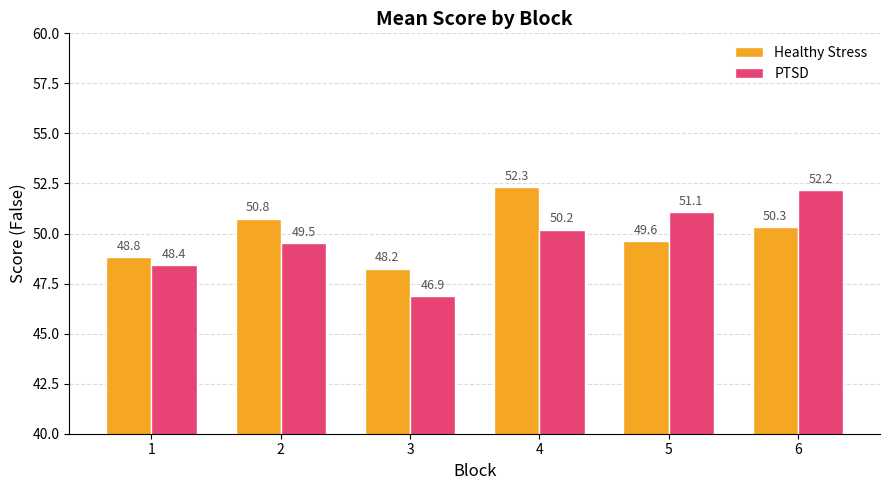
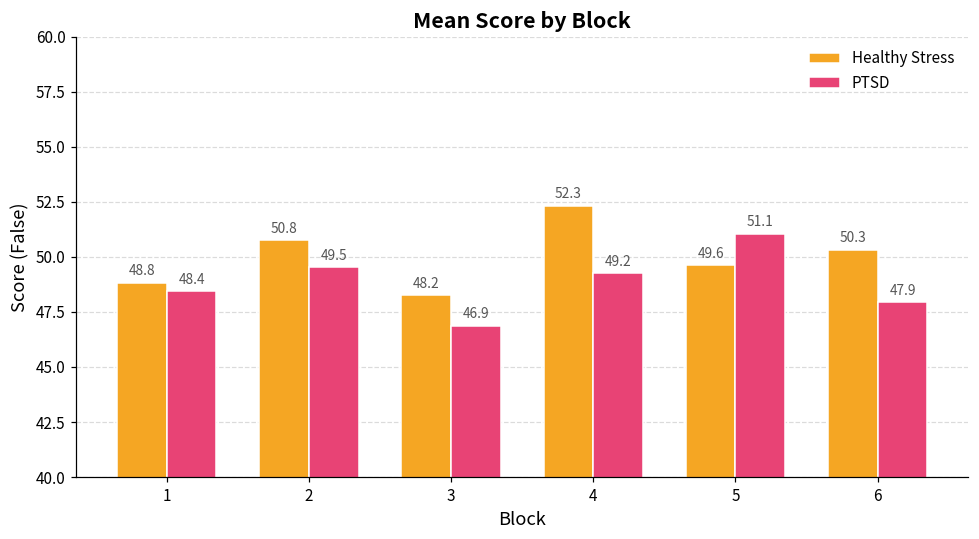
PTSD, 4: 50.2 -> 49.2
PTSD, 6: 52.2 -> 47.9
